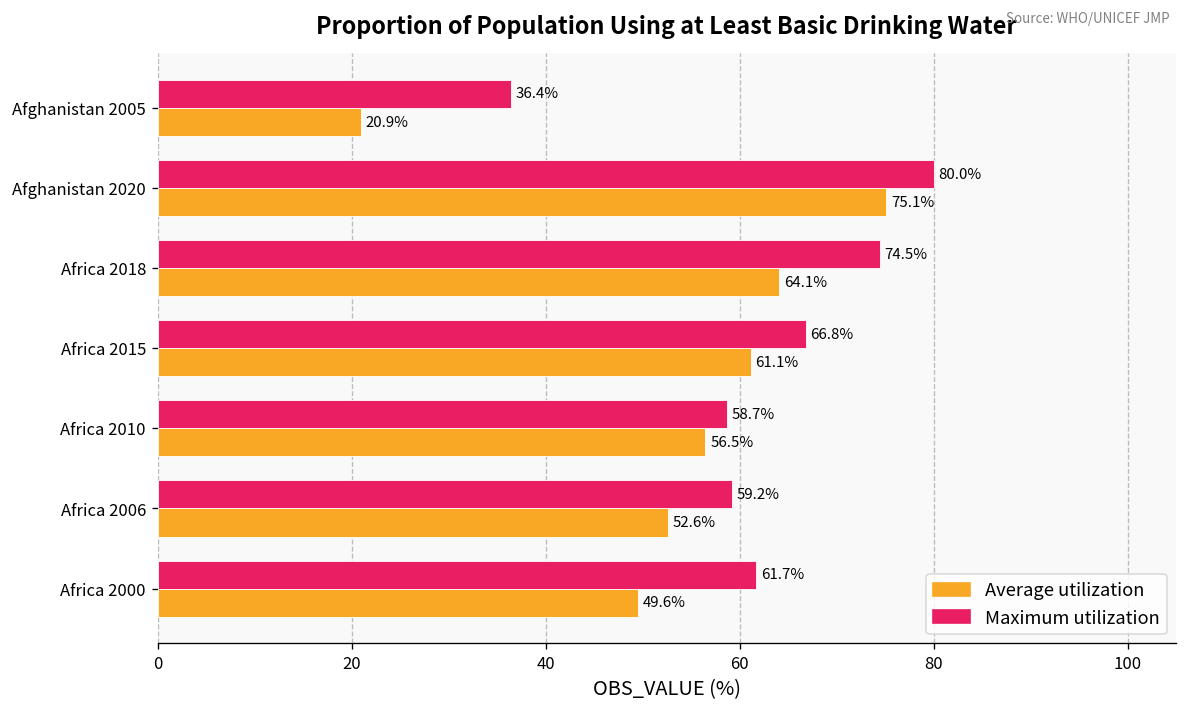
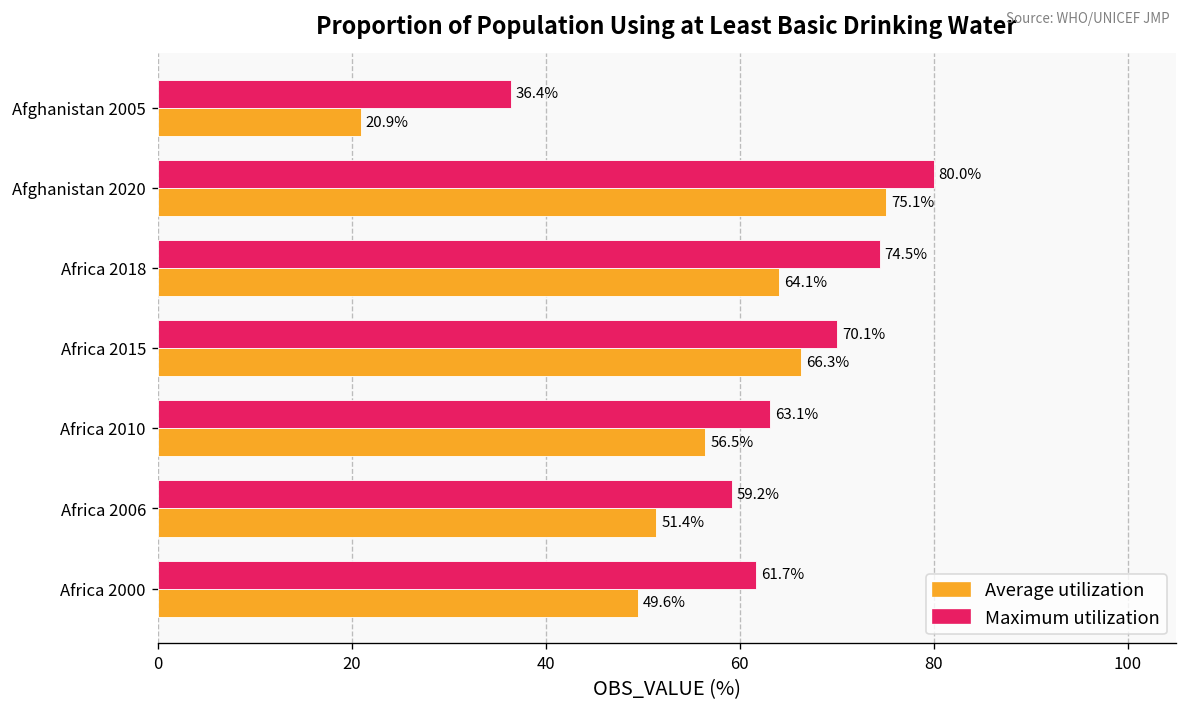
Maximum utilization, Africa 2015: 66.8% -> 70.1%
Average utilization, Africa 2015: 61.1% -> 66.3%
Maximum utilization, Africa 2010: 58.7% -> 63.1%
Average utilization, Africa 2006: 52.6% -> 51.4%
